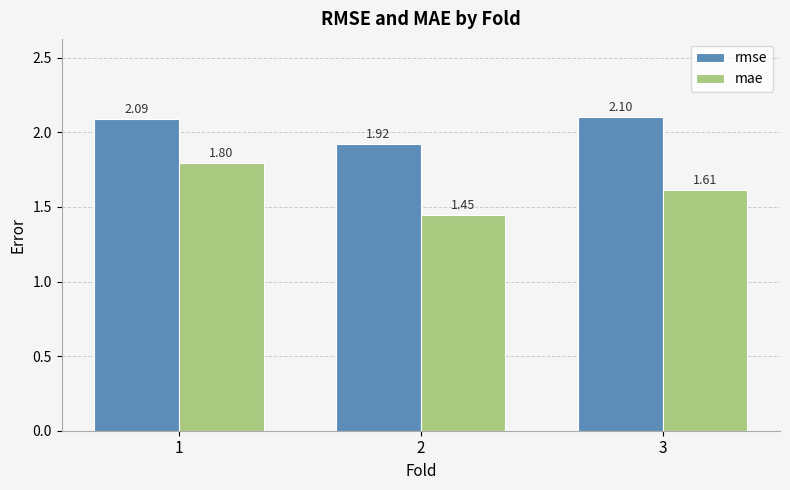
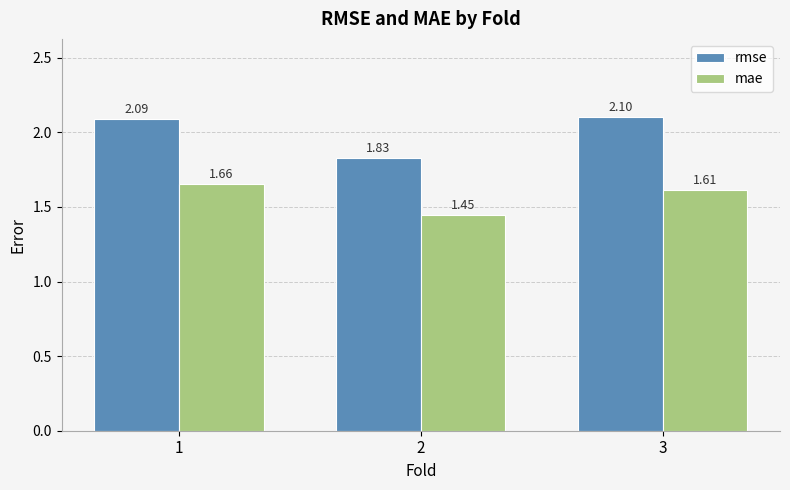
mae, 1: 1.80 -> 1.66
rmse, 2: 1.92 -> 1.83
